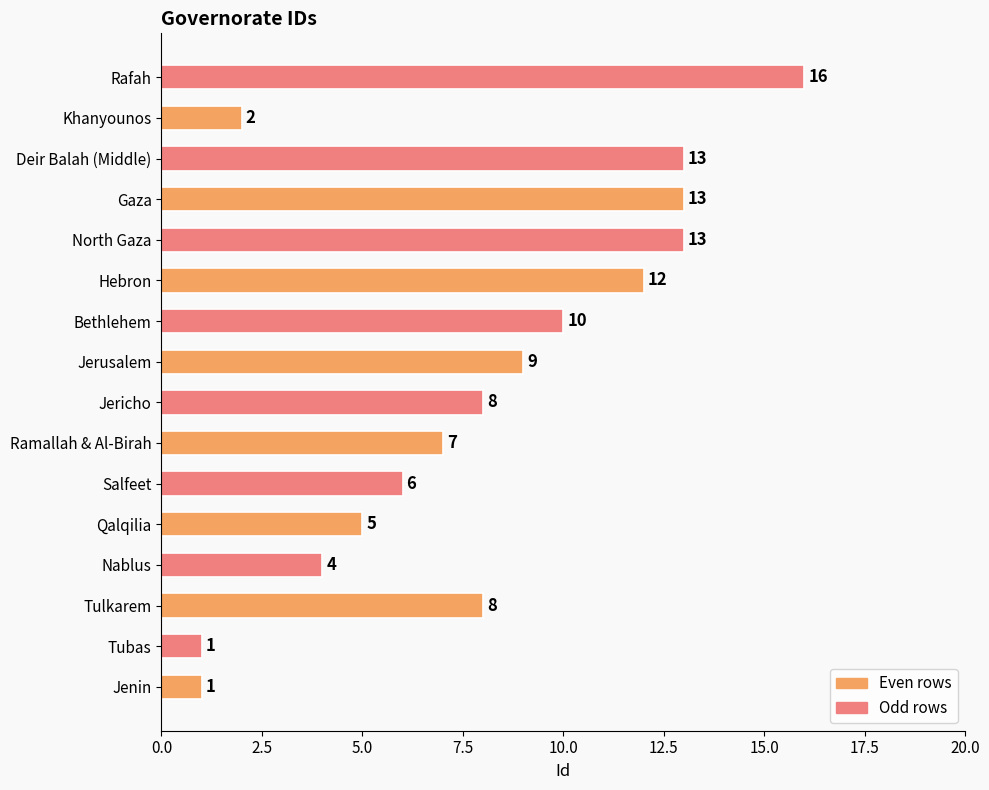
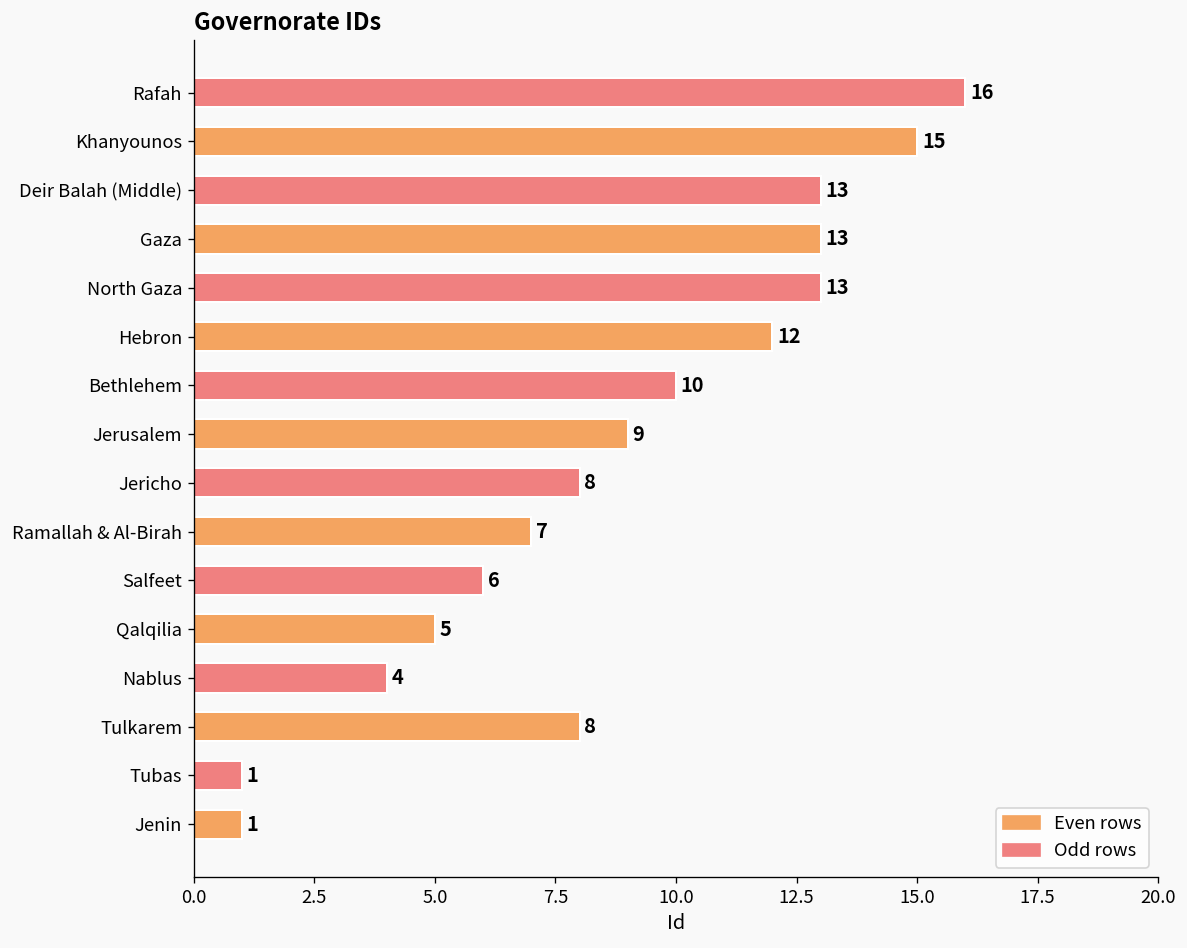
Khanyounos: 2 -> 15
